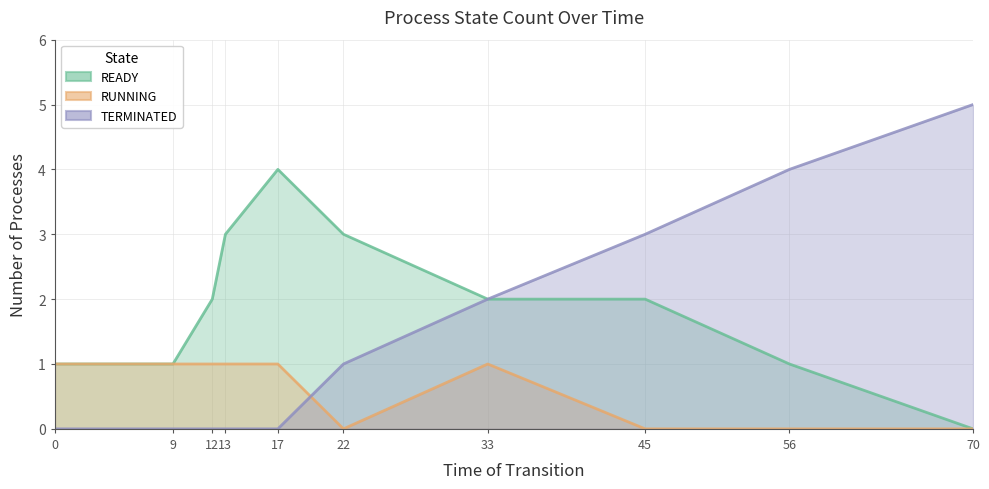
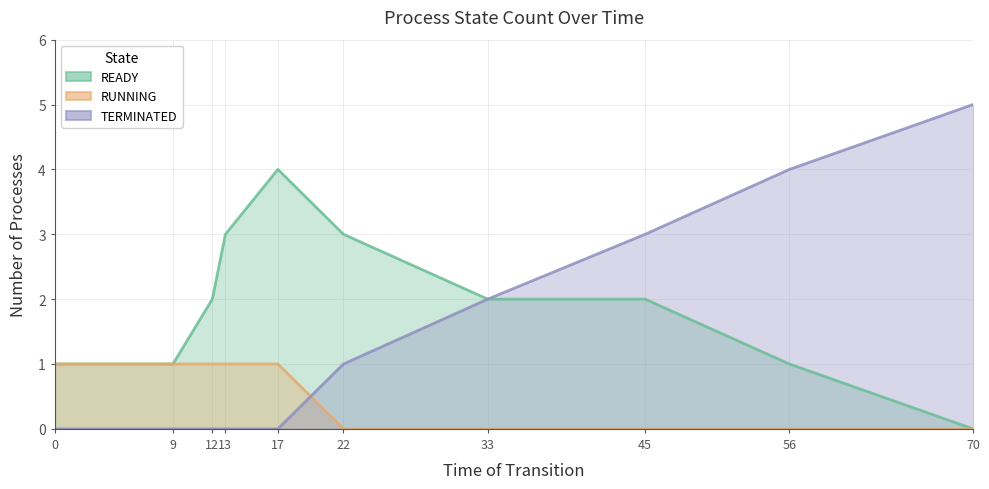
RUNNING, 33: 1 -> 0
